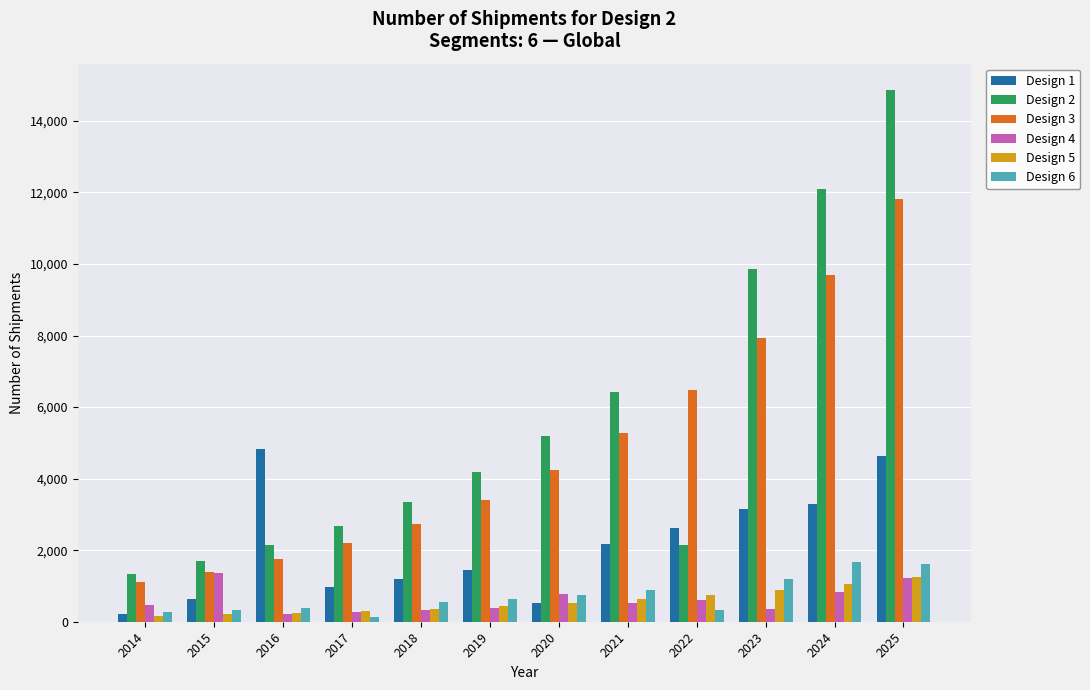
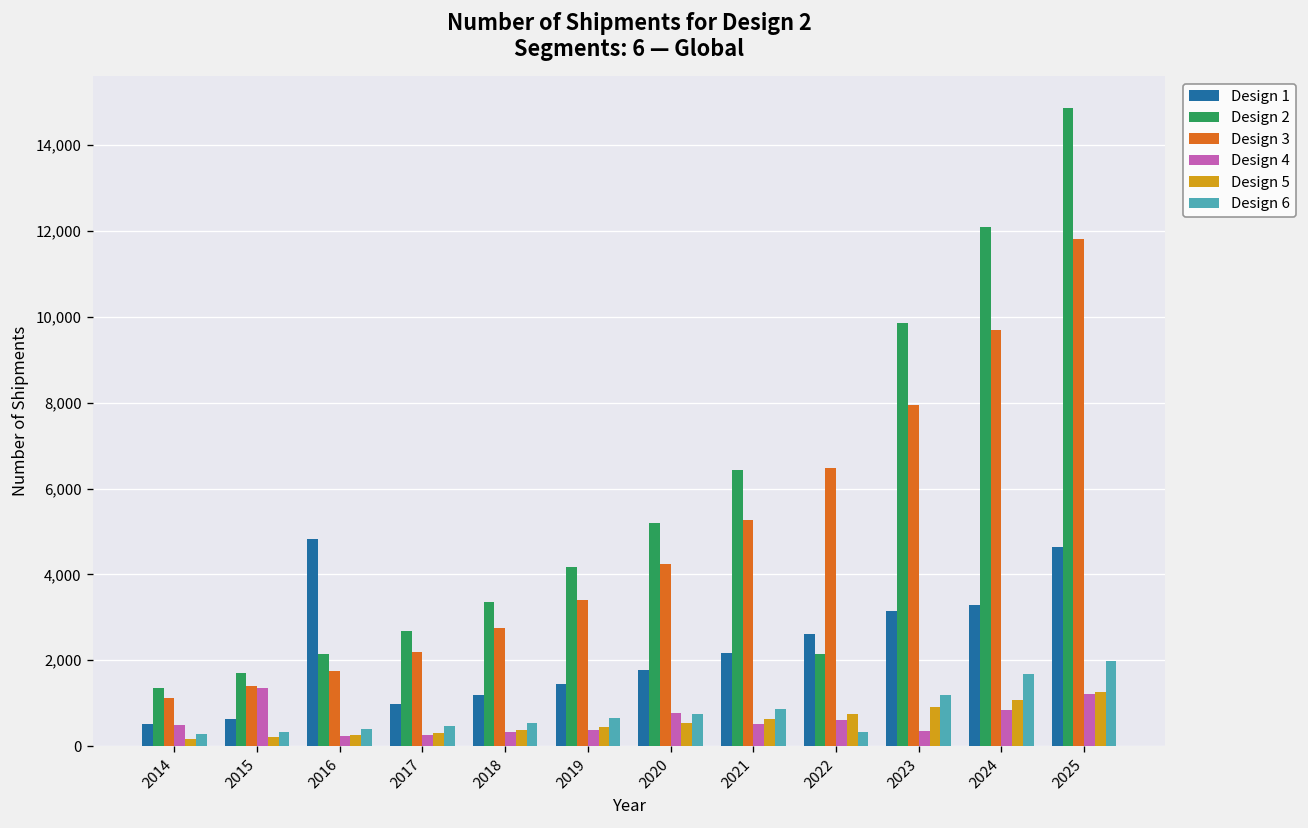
Design 1, 2014: 200 -> 500
Design 6, 2017: 100 -> 500
Design 1, 2020: 500 -> 1,800
Design 6, 2025: 1,600 -> 2,000
